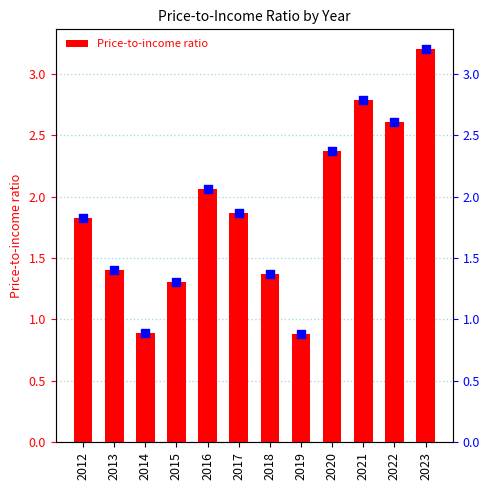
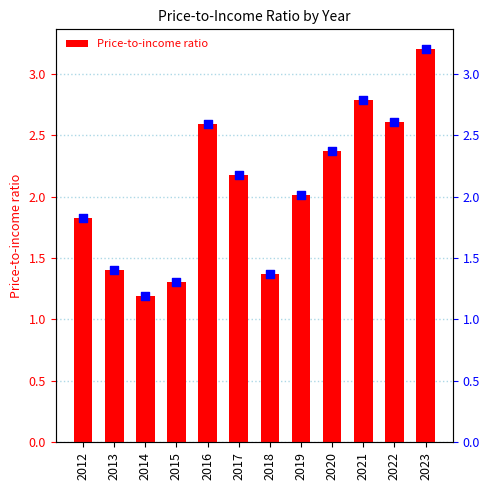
2014: 0.89 -> 1.19
2016: 2.06 -> 2.59
2017: 1.87 -> 2.18
2019: 0.88 -> 2.01
